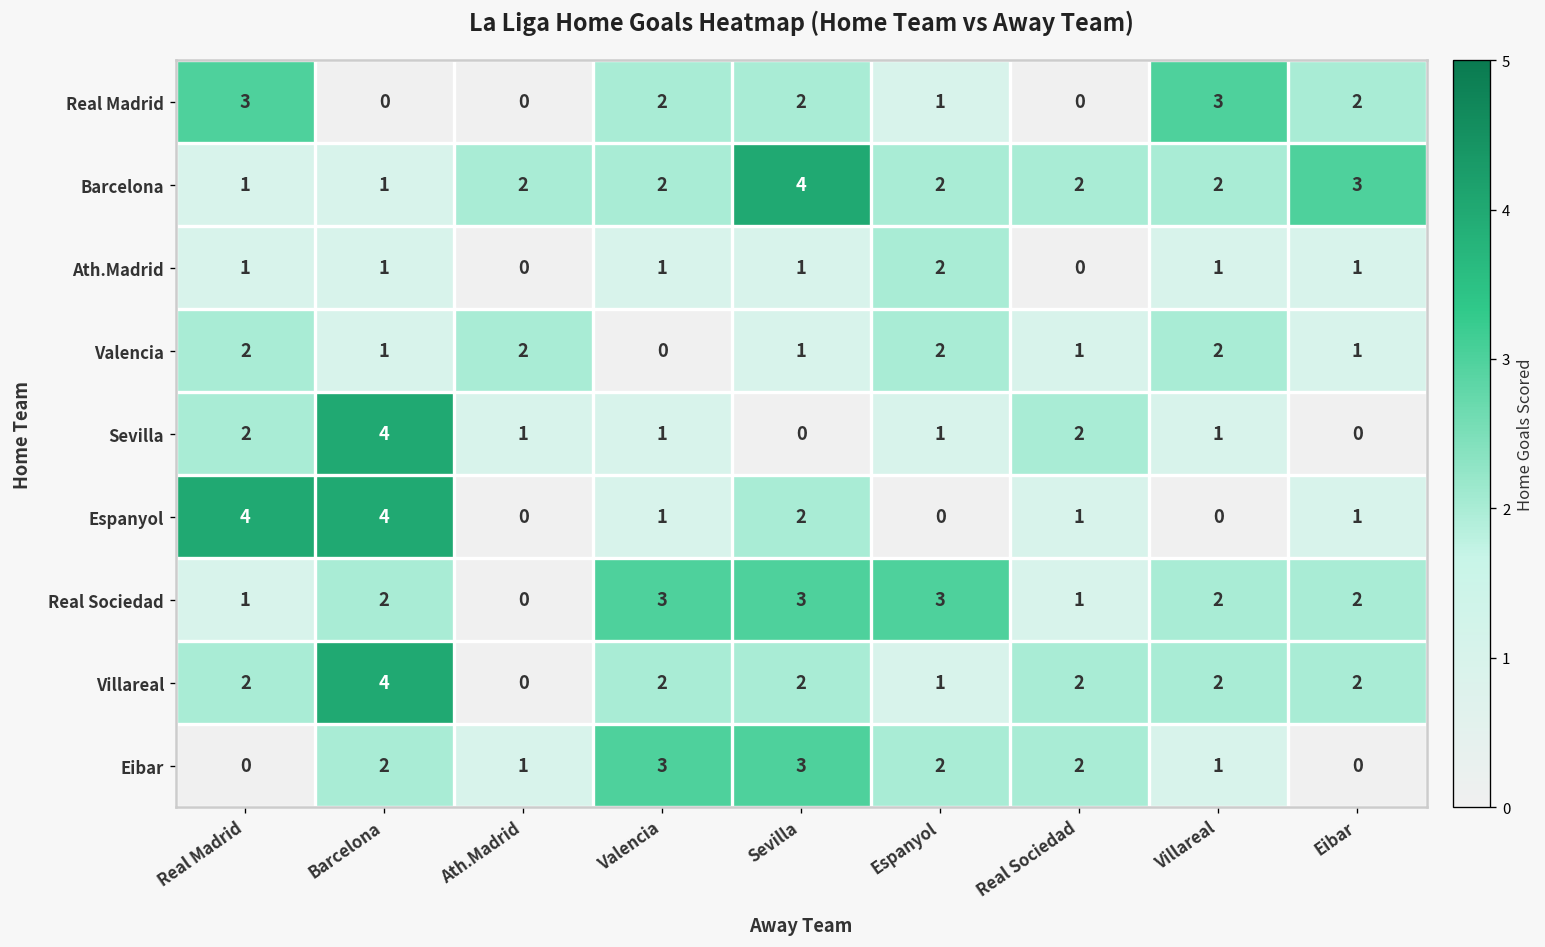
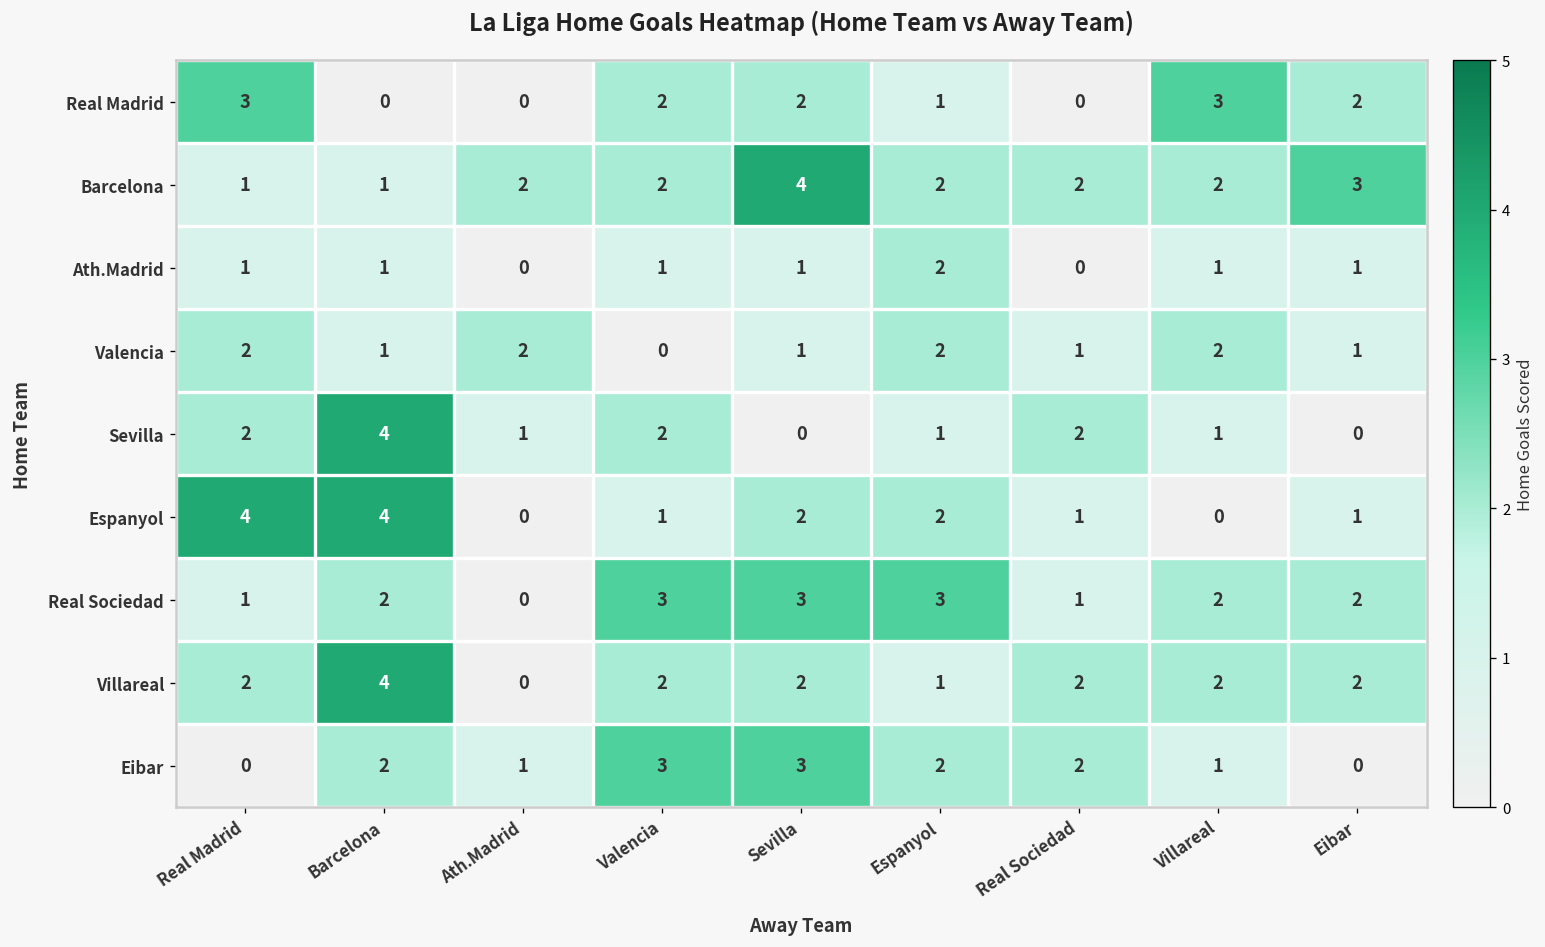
Sevilla, Valencia: 1 -> 2
Espanyol, Espanyol: 0 -> 2
